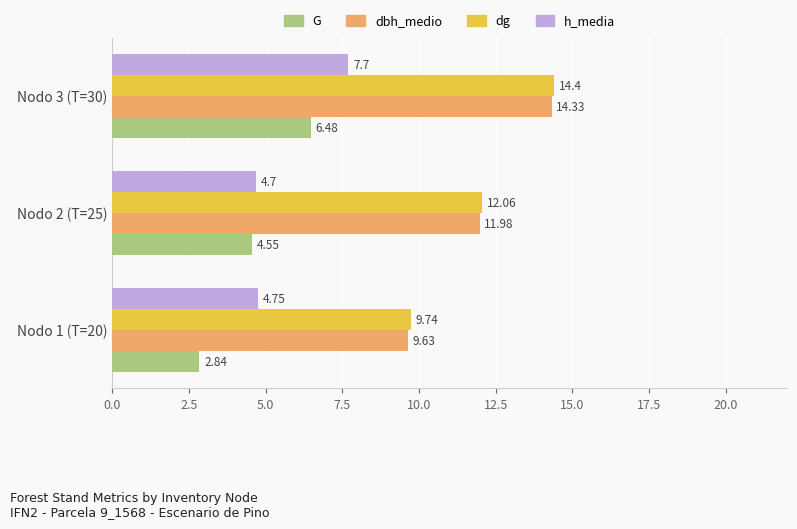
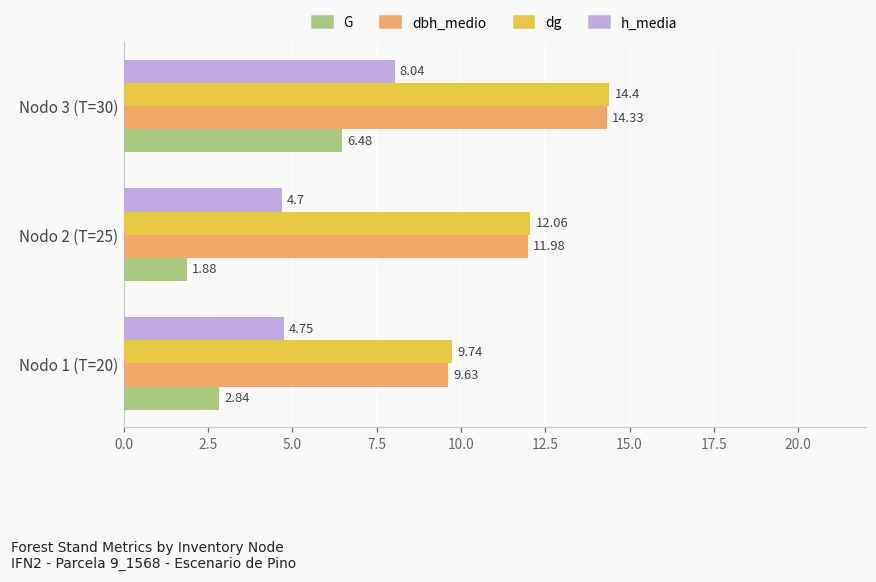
h_media, Nodo 3 (T=30): 7.7 -> 8.04
G, Nodo 2 (T=25): 4.55 -> 1.88
